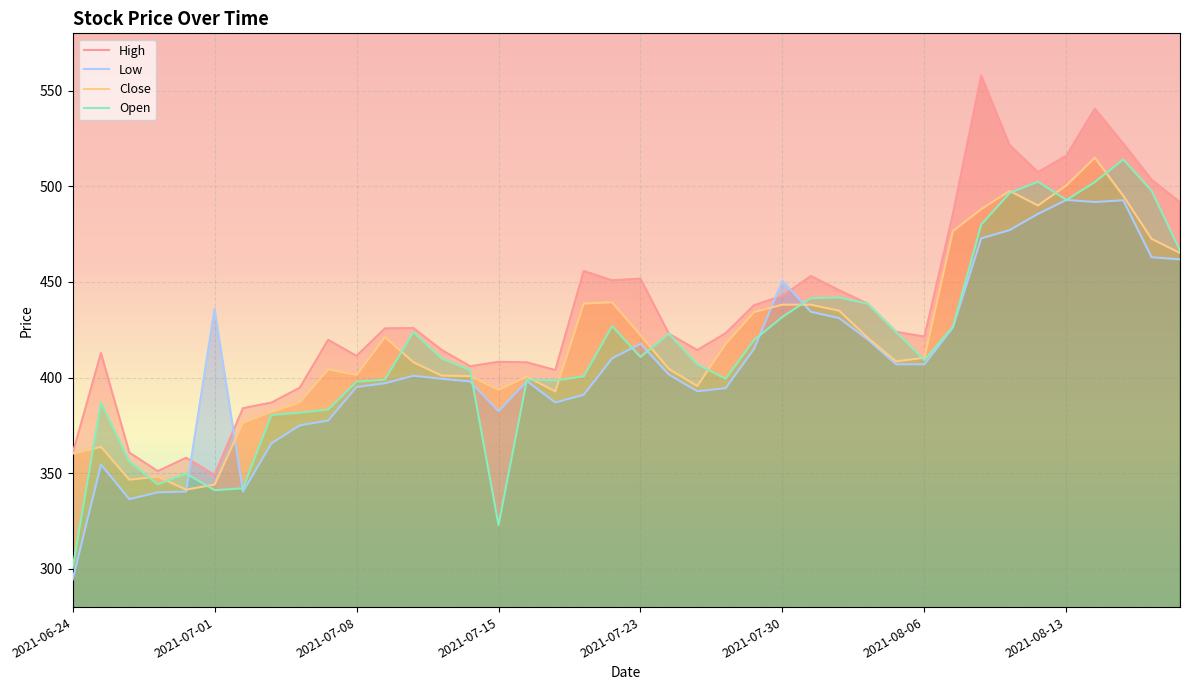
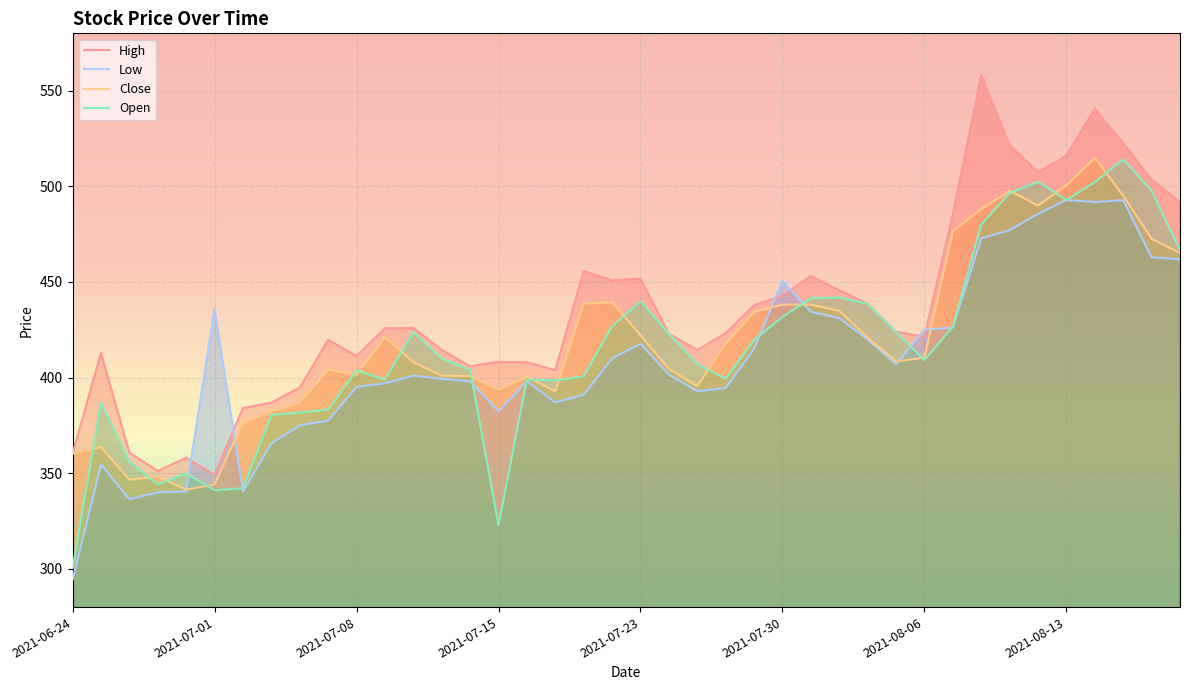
Open, 2021-07-08: 398 -> 404
Open, 2021-07-23: 411 -> 440
Low, 2021-08-06: 407 -> 425
